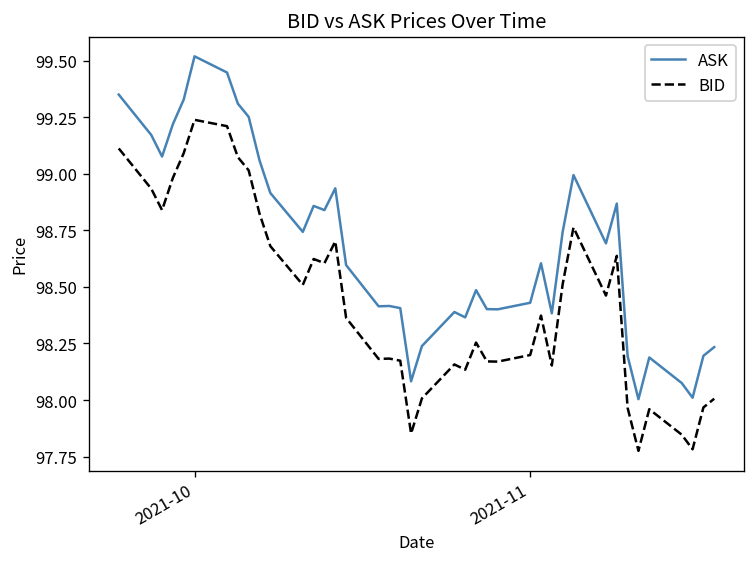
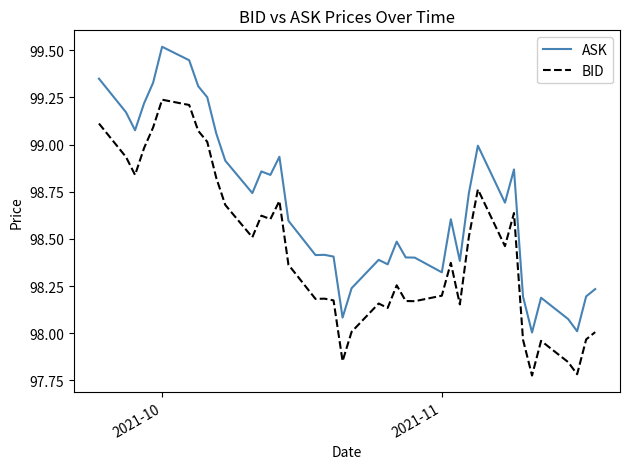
ASK, 2021-11: 98.43 -> 98.32
